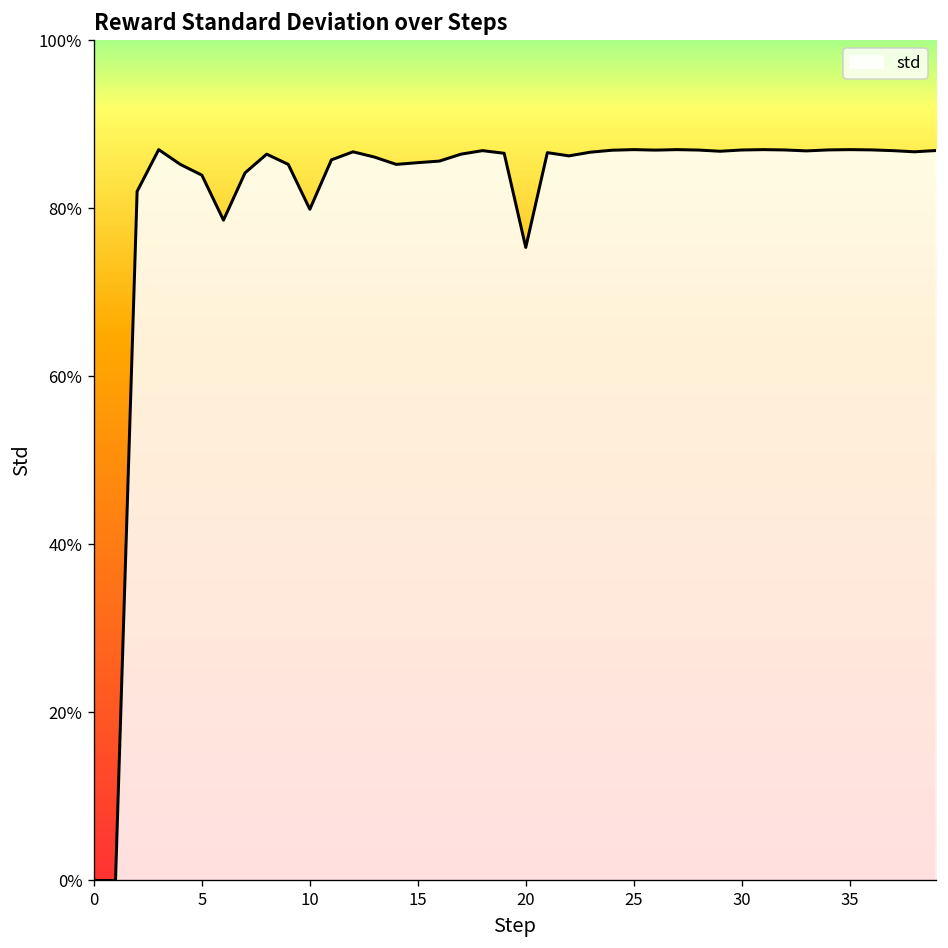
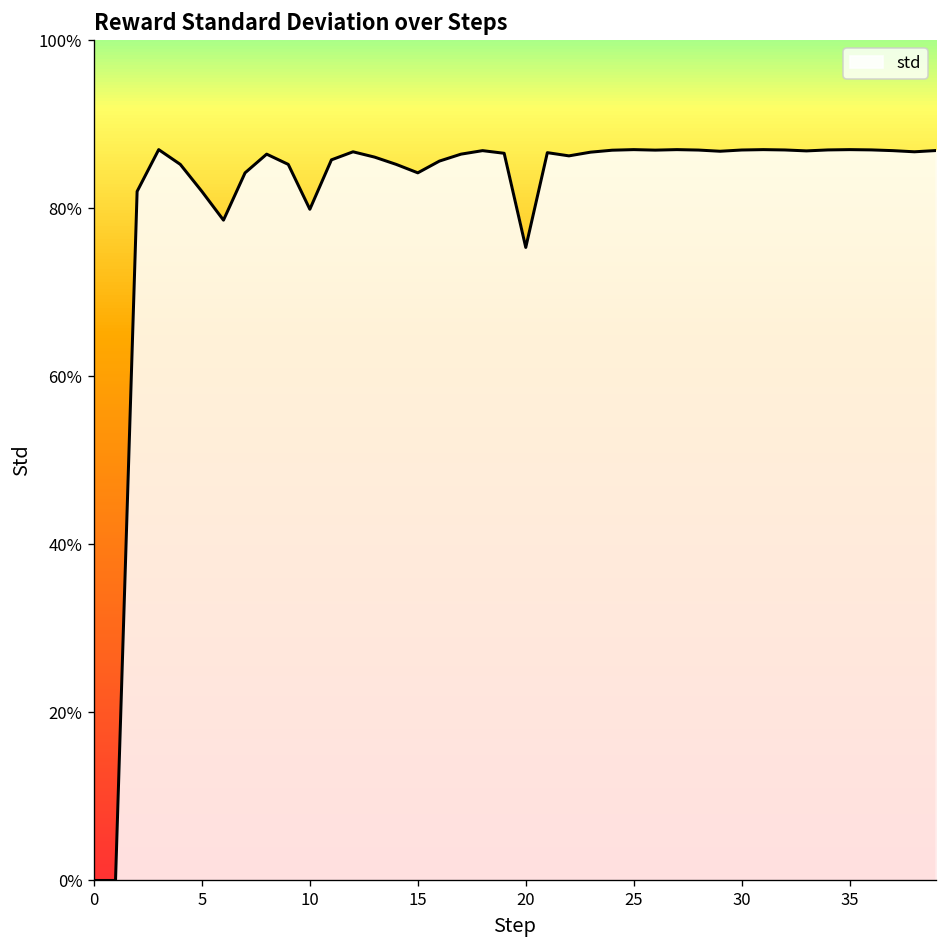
5: 84% -> 82%
15: 85% -> 84%
